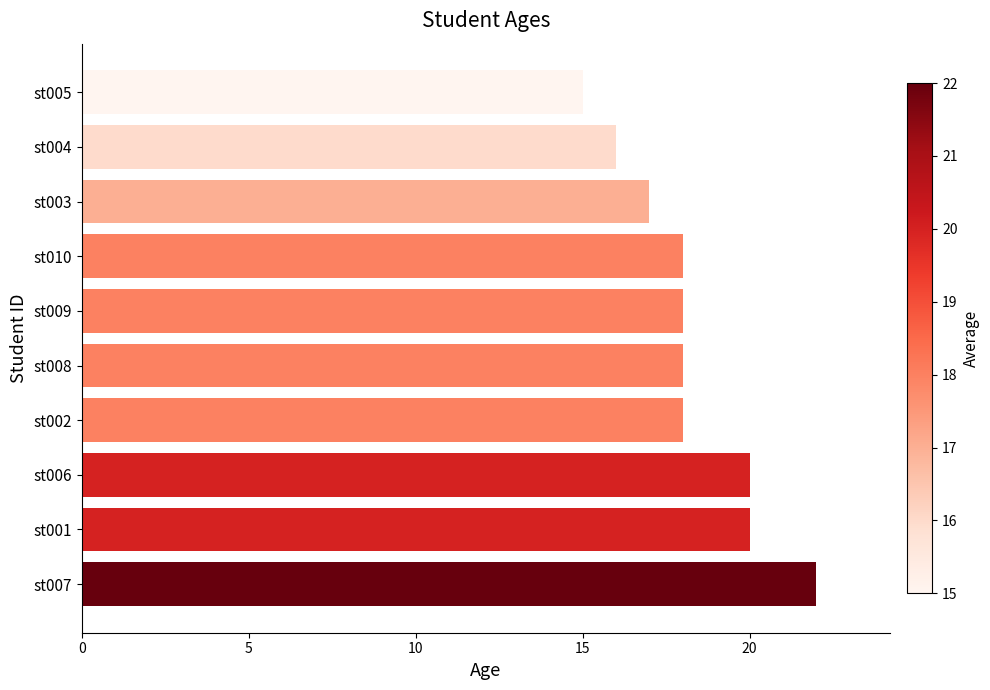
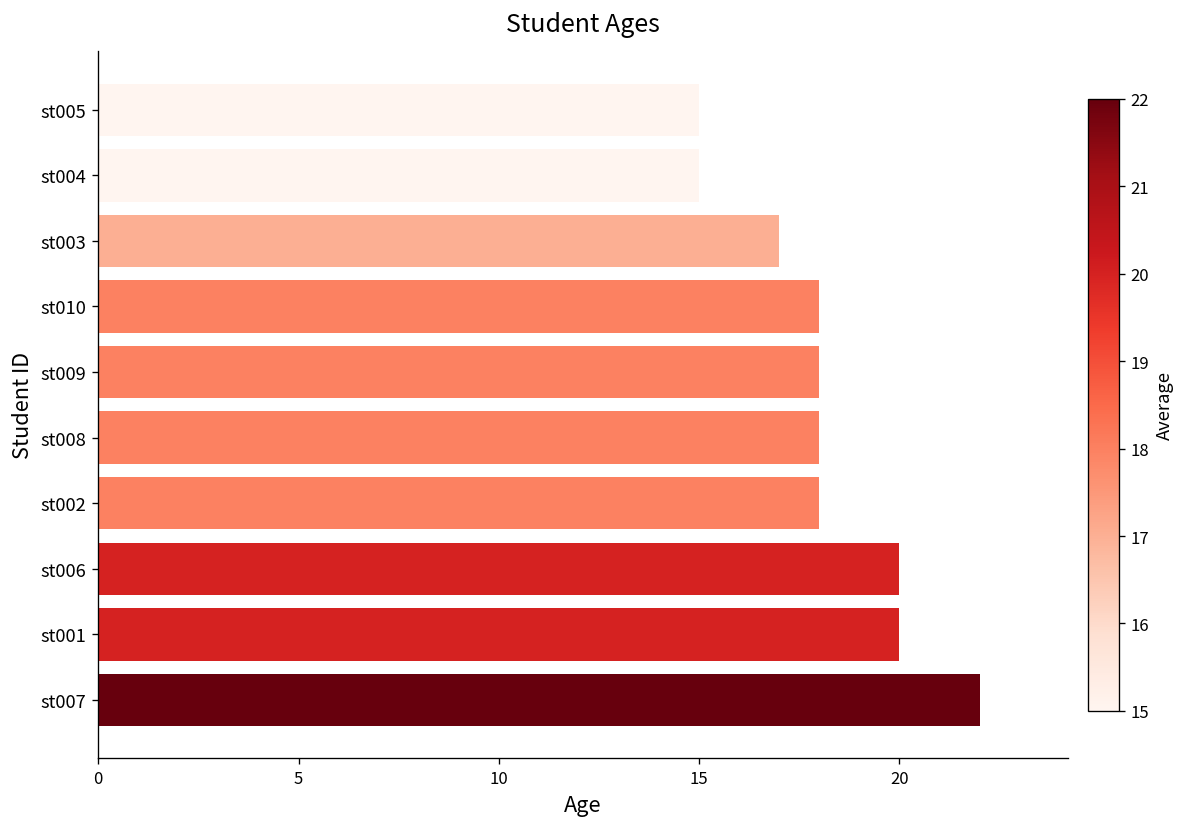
st004: 16 -> 15
